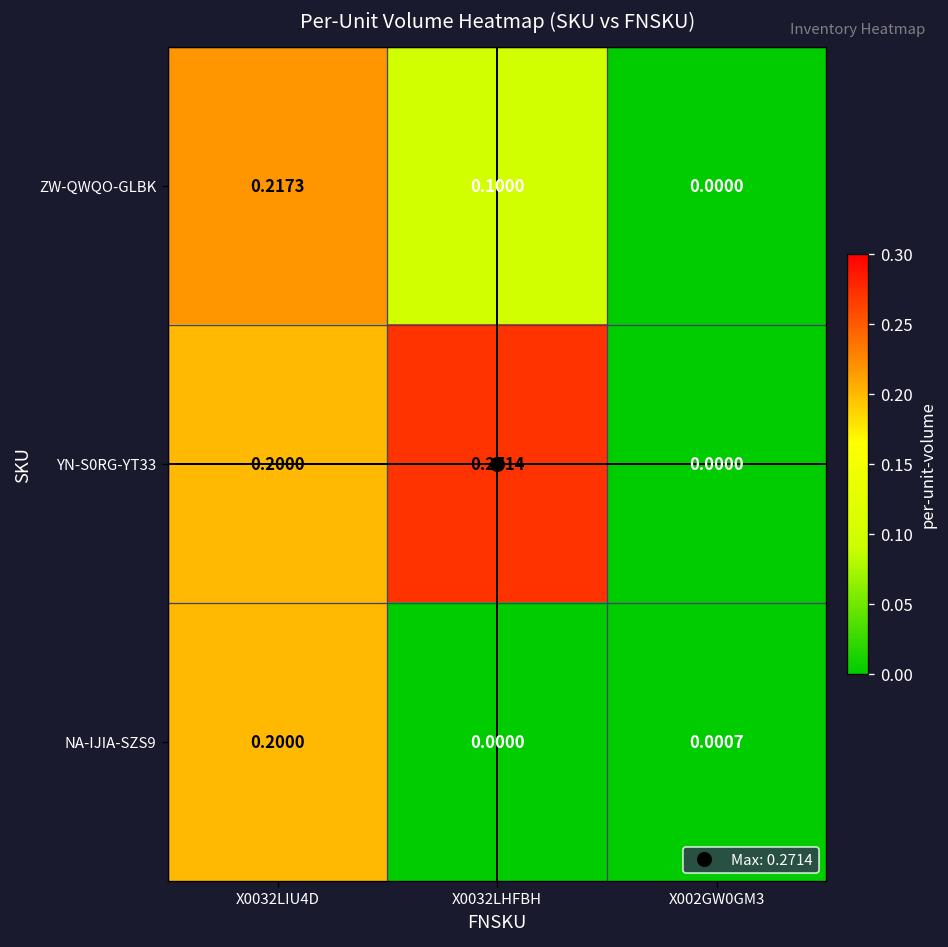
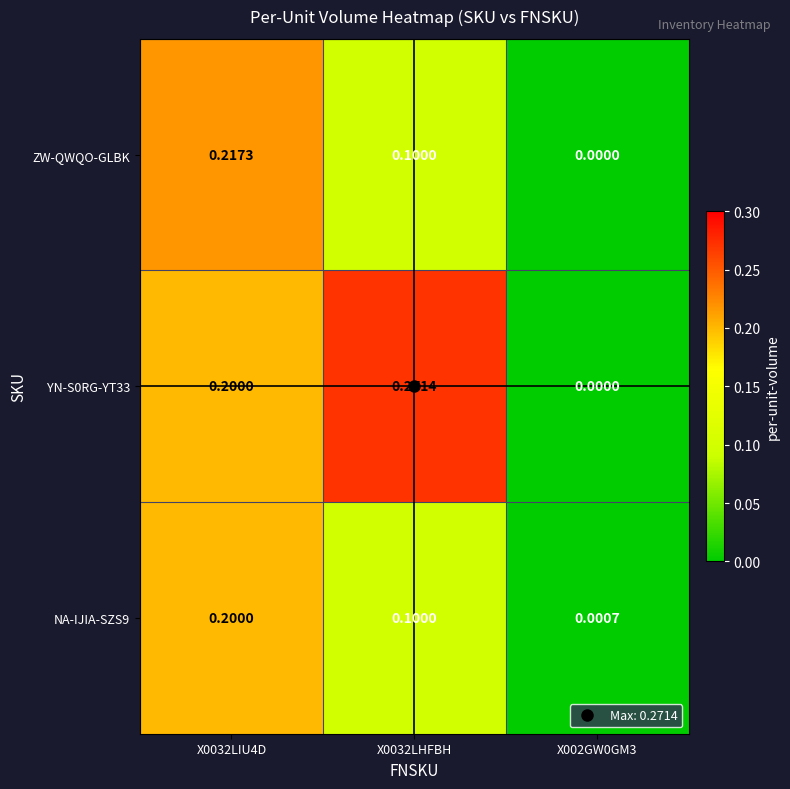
NA-IJIA-SZS9, X0032LHFBH: 0.0000 -> 0.1000
